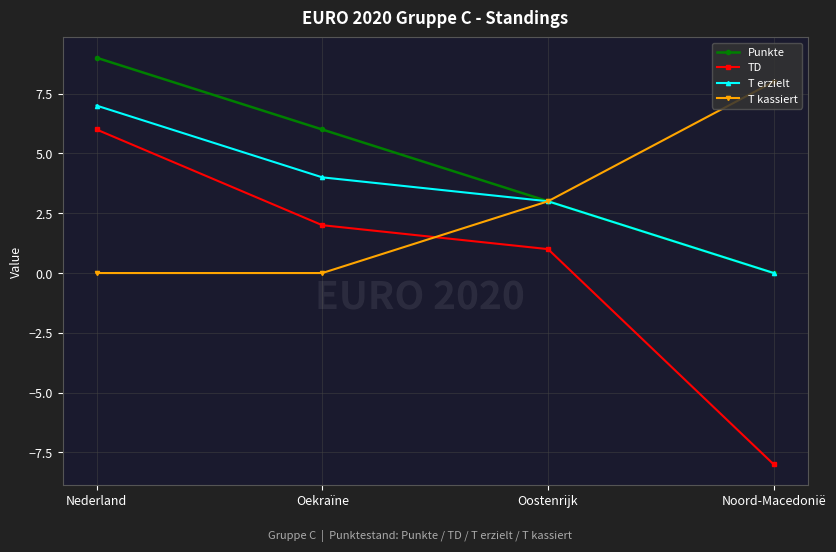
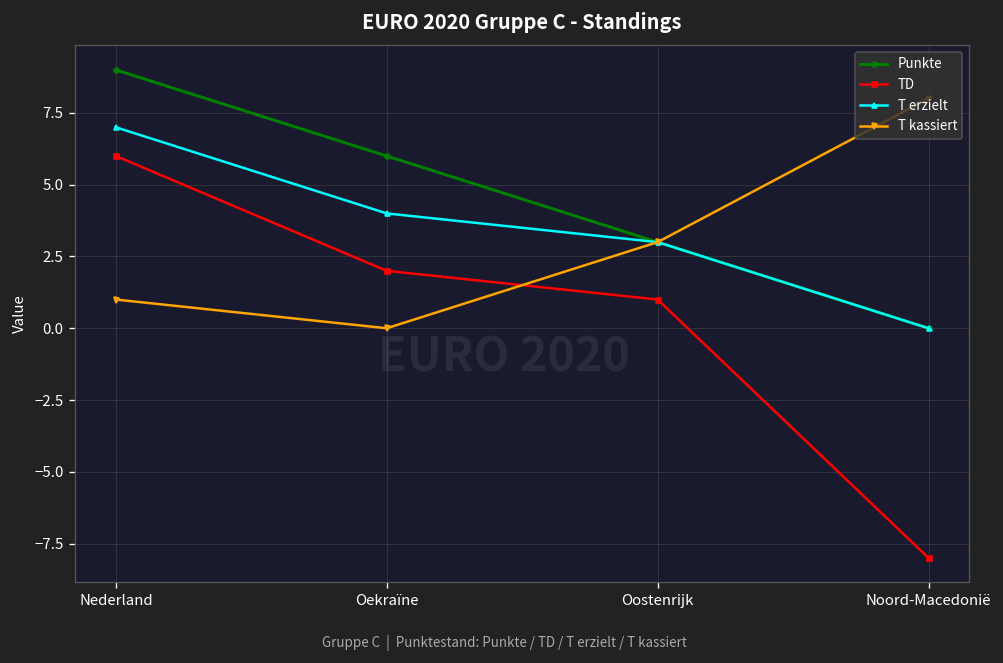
T kassiert, Nederland: 0 -> 1
